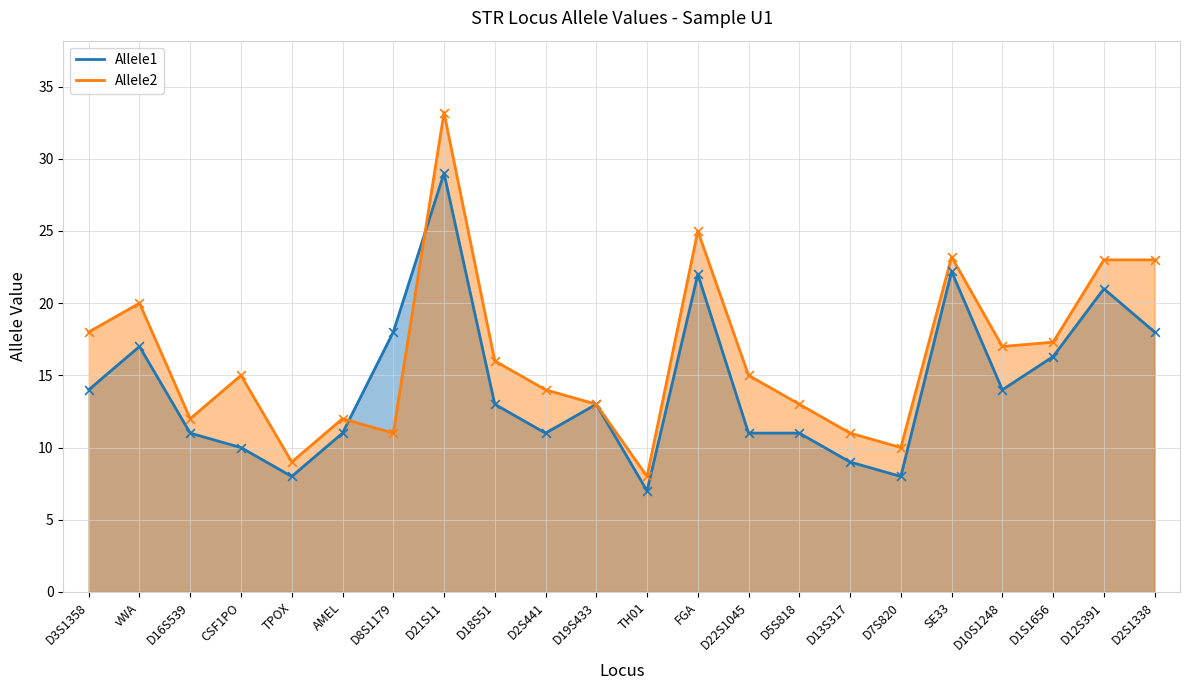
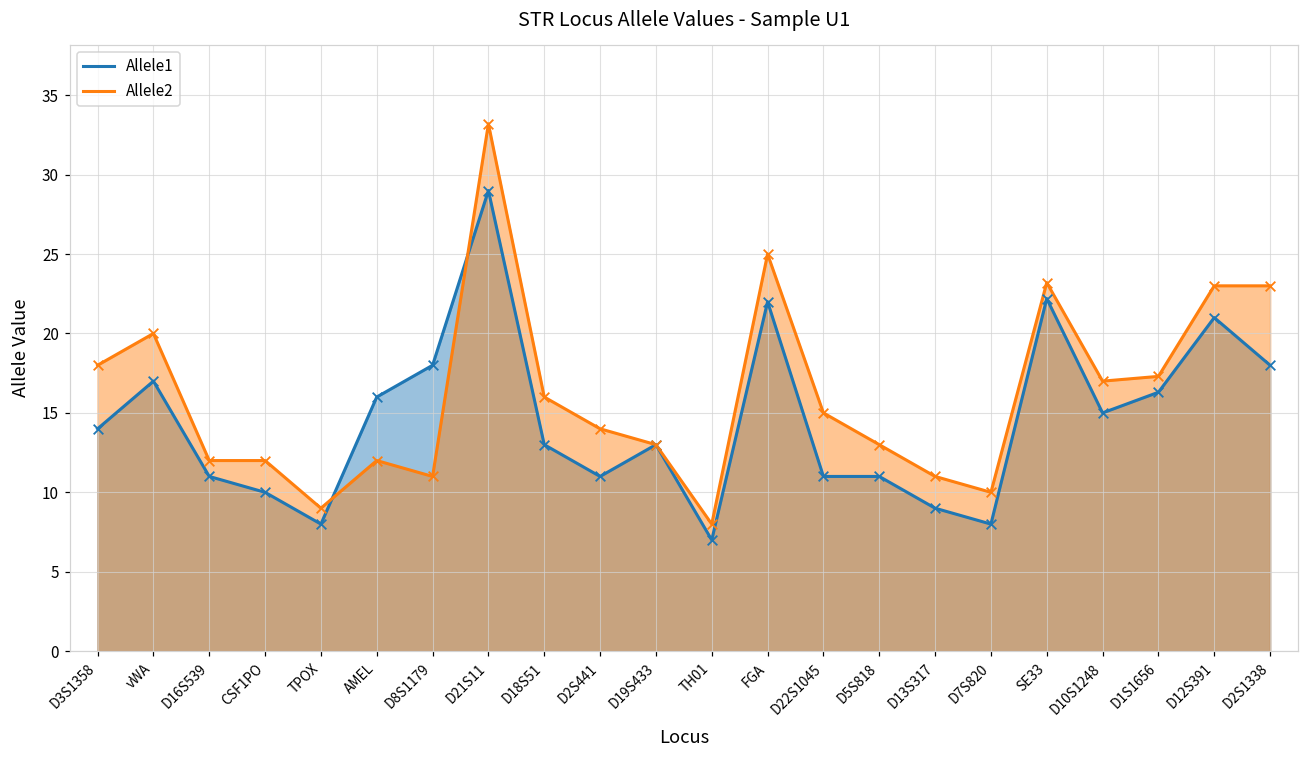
Allele2, CSF1PO: 15 -> 12
Allele1, AMEL: 11 -> 16
Allele1, D10S1248: 14 -> 15
